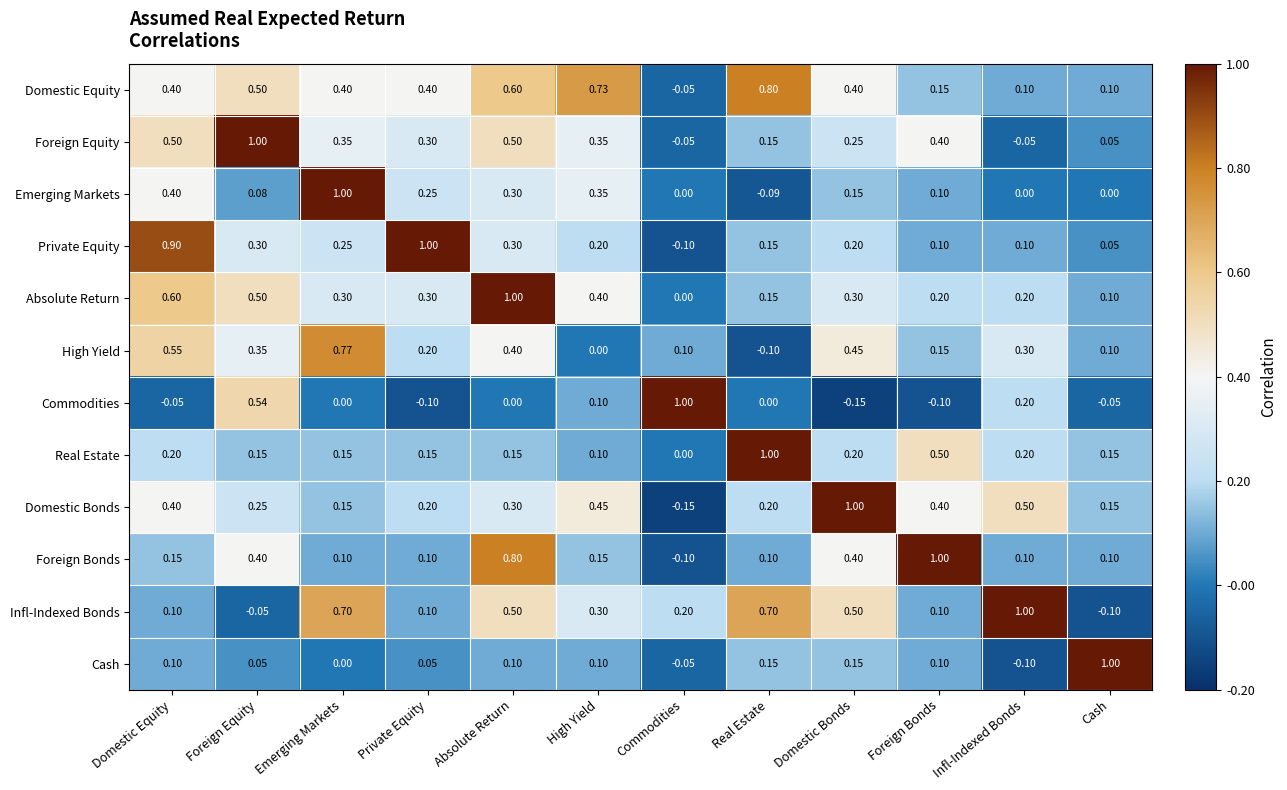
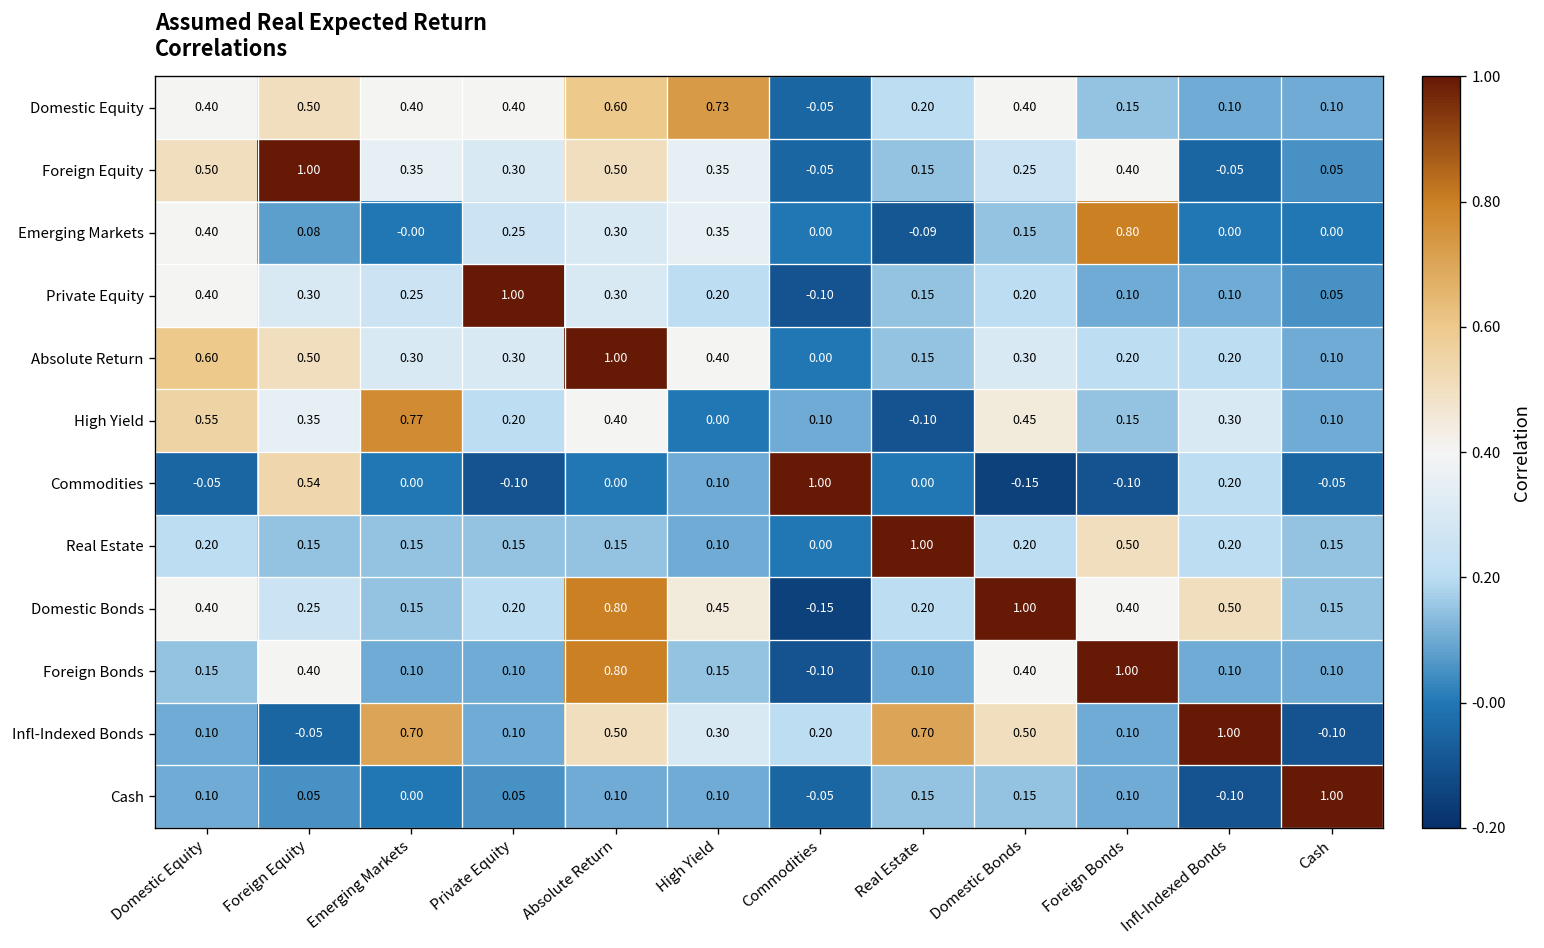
Domestic Equity, Real Estate: 0.80 -> 0.20
Emerging Markets, Emerging Markets: 1.00 -> -0.00
Emerging Markets, Foreign Bonds: 0.10 -> 0.80
Private Equity, Domestic Equity: 0.90 -> 0.40
Domestic Bonds, Absolute Return: 0.30 -> 0.80
